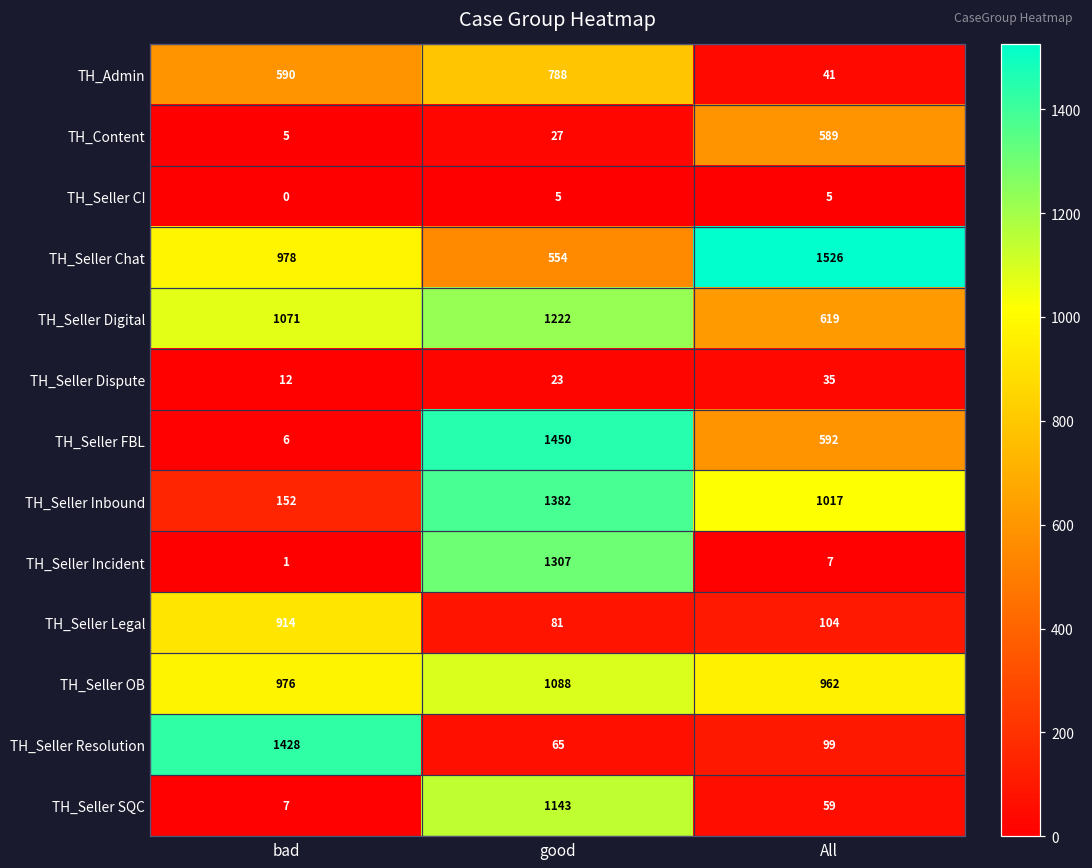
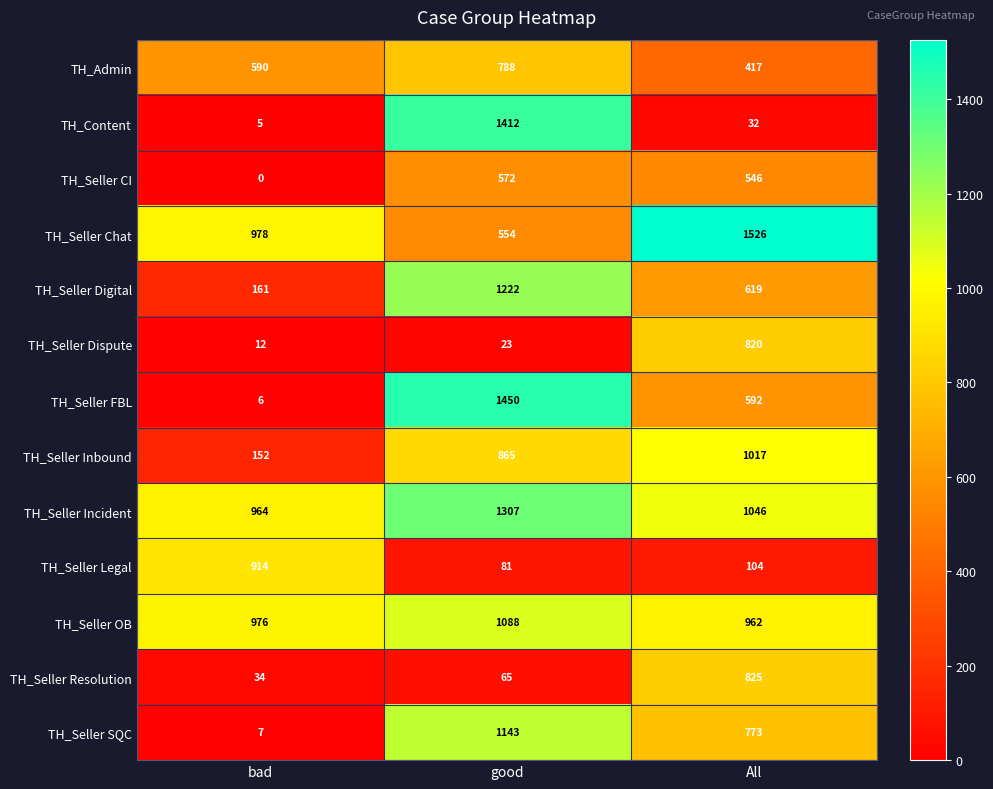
TH_Admin, All: 41 -> 417
TH_Content, good: 27 -> 1412
TH_Content, All: 589 -> 32
TH_Seller CI, good: 5 -> 572
TH_Seller CI, All: 5 -> 546
TH_Seller Digital, bad: 1071 -> 161
TH_Seller Dispute, All: 35 -> 820
TH_Seller Inbound, good: 1382 -> 865
TH_Seller Incident, bad: 1 -> 964
TH_Seller Incident, All: 7 -> 1046
TH_Seller Resolution, bad: 1428 -> 34
TH_Seller Resolution, All: 99 -> 825
TH_Seller SQC, All: 59 -> 773
